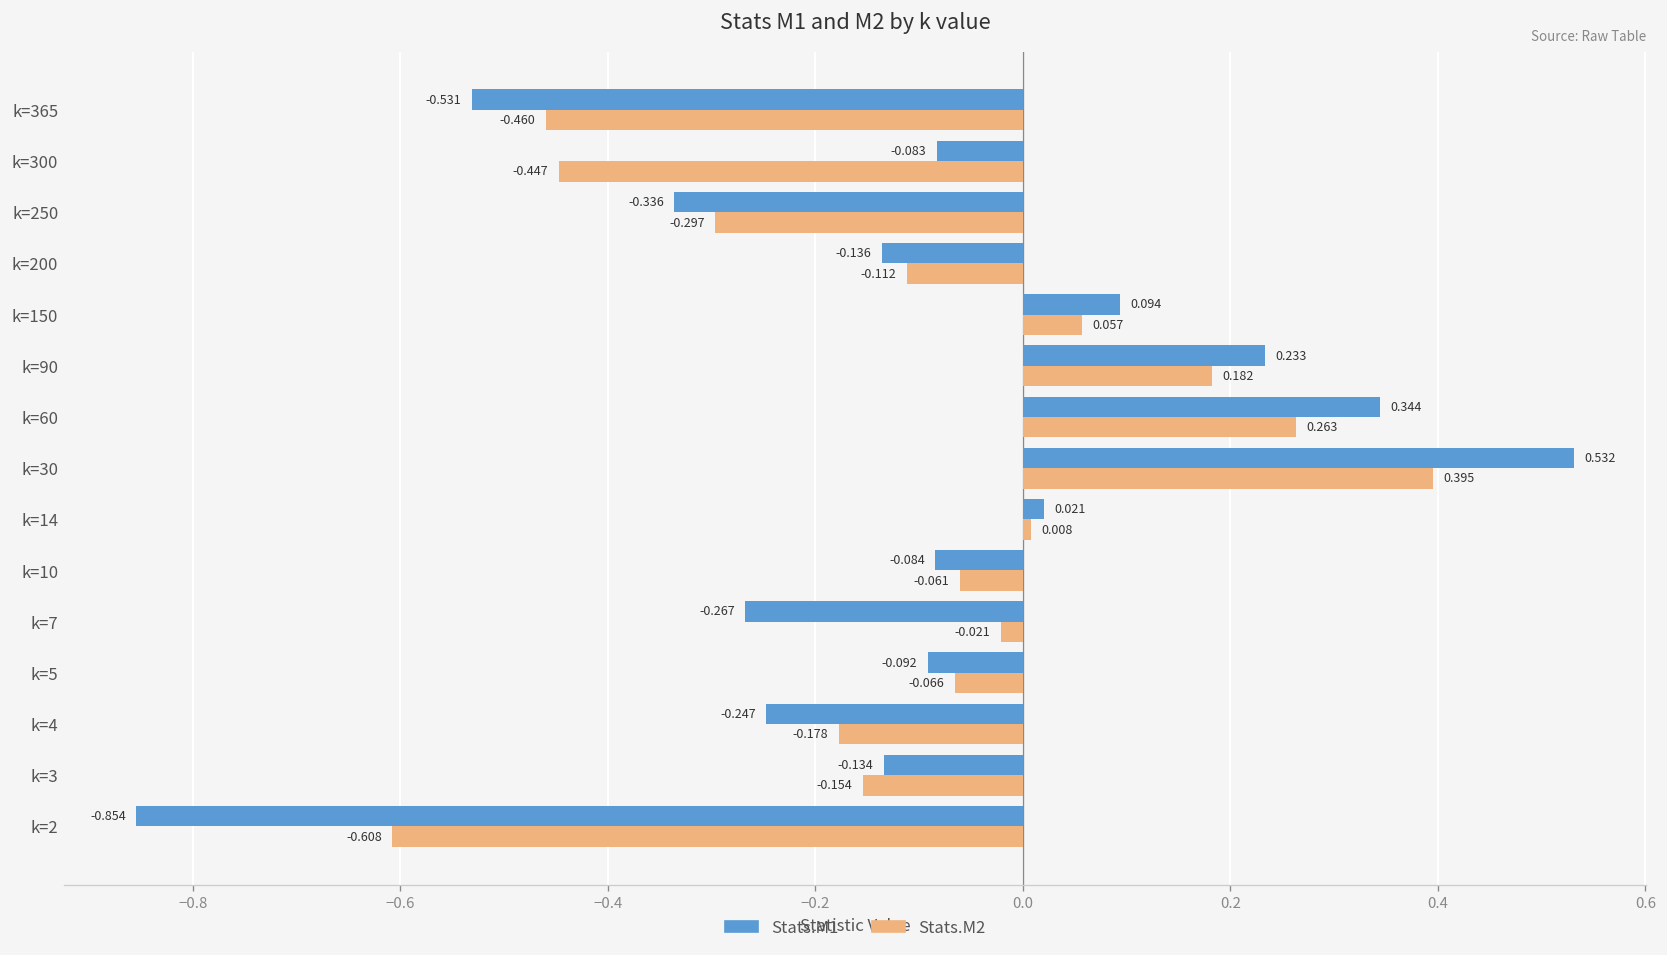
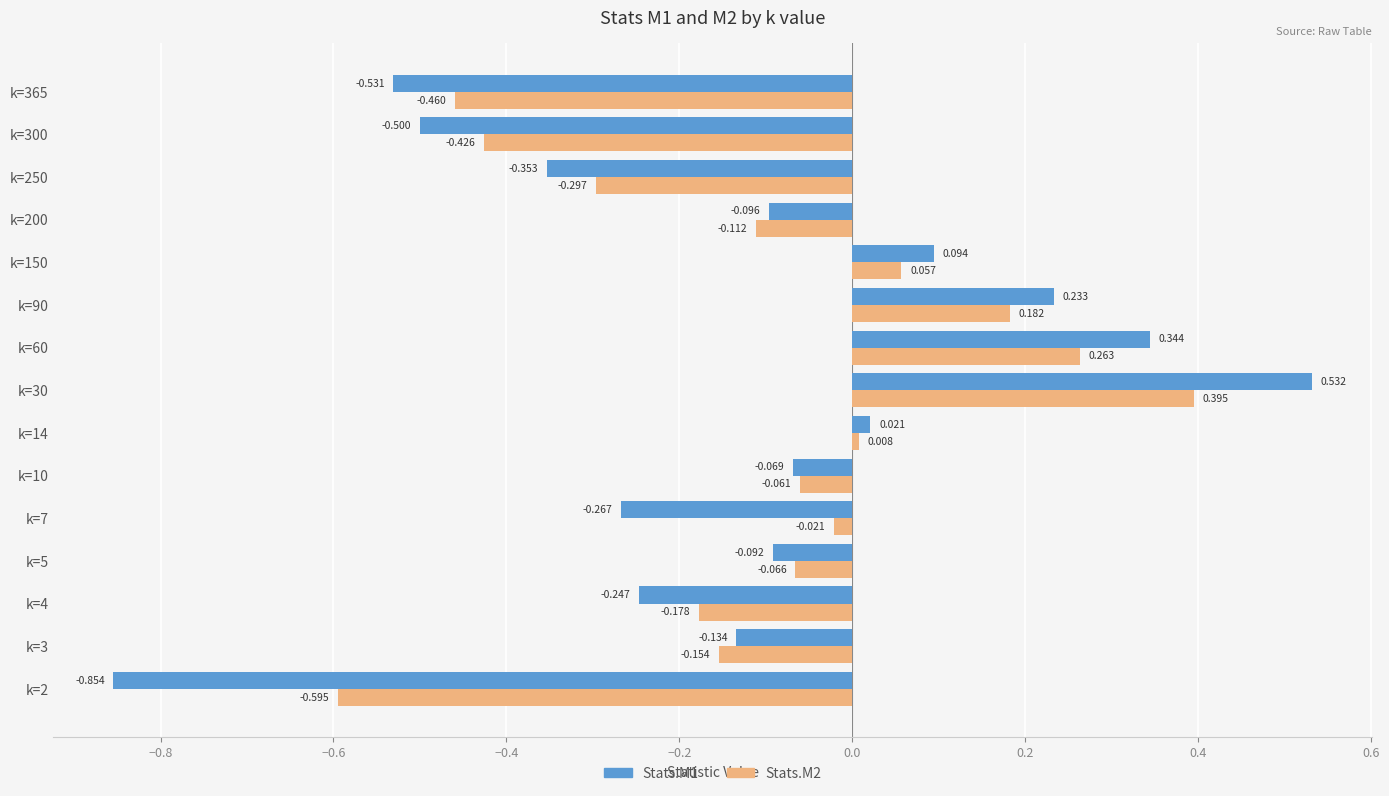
Stats.M1, k=300: -0.083 -> -0.500
Stats.M2, k=300: -0.447 -> -0.426
Stats.M1, k=250: -0.336 -> -0.353
Stats.M1, k=200: -0.136 -> -0.096
Stats.M1, k=10: -0.084 -> -0.069
Stats.M2, k=2: -0.608 -> -0.595
